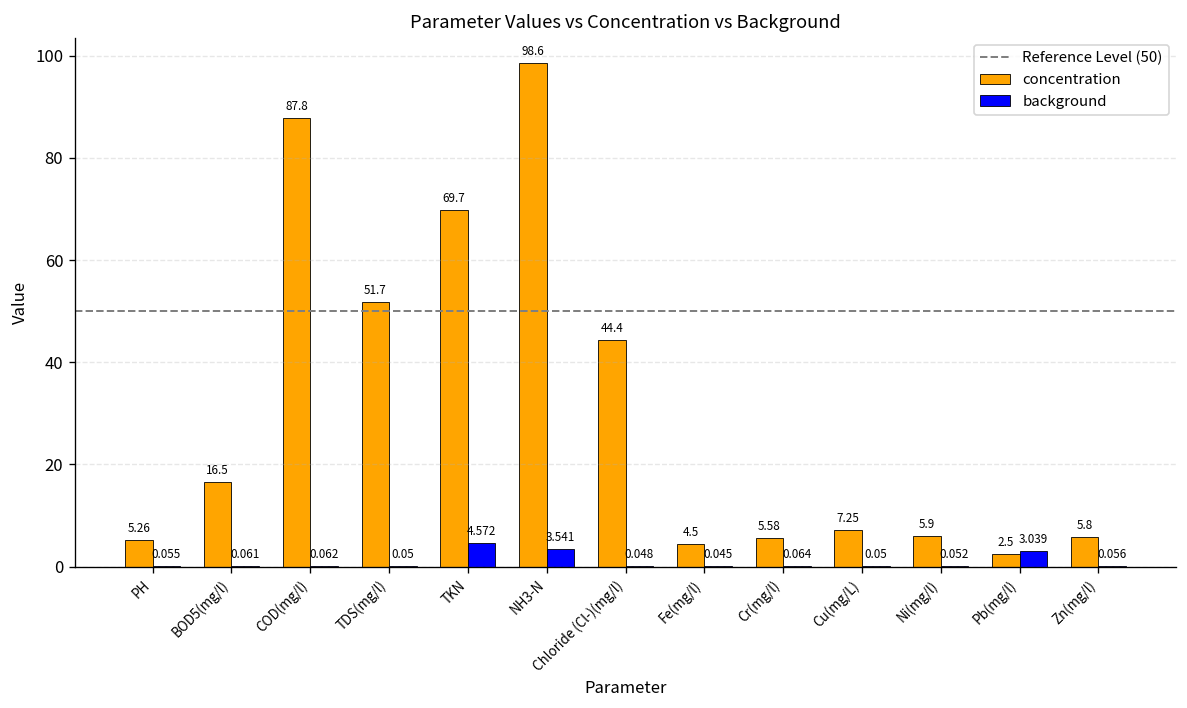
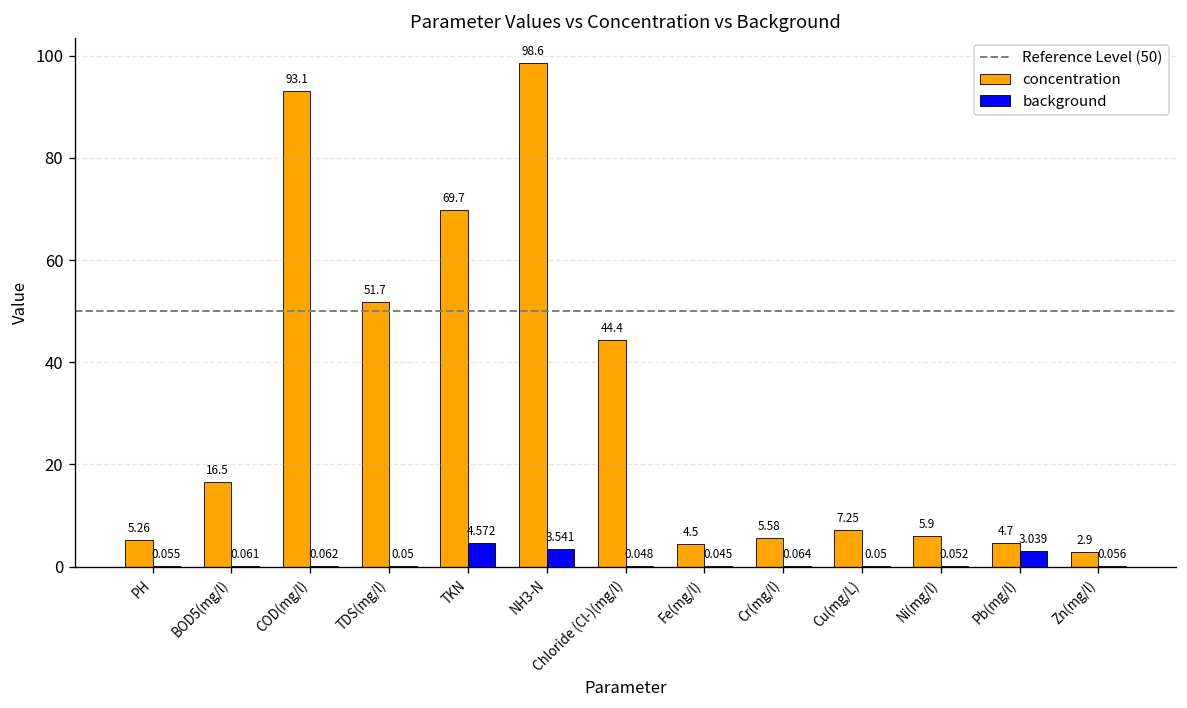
concentration, COD(mg/l): 87.8 -> 93.1
concentration, Pb(mg/l): 2.5 -> 4.7
concentration, Zn(mg/l): 5.8 -> 2.9
